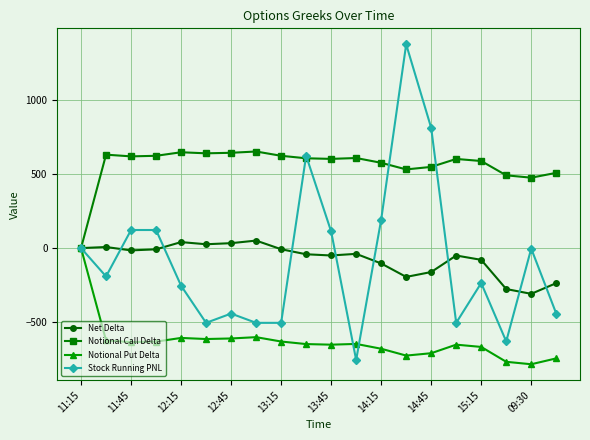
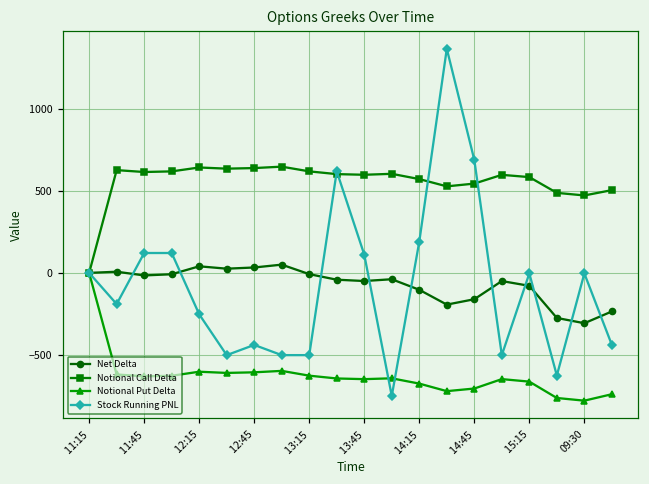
Stock Running PNL, 14:45: 810 -> 690
Stock Running PNL, 15:15: -240 -> 0
